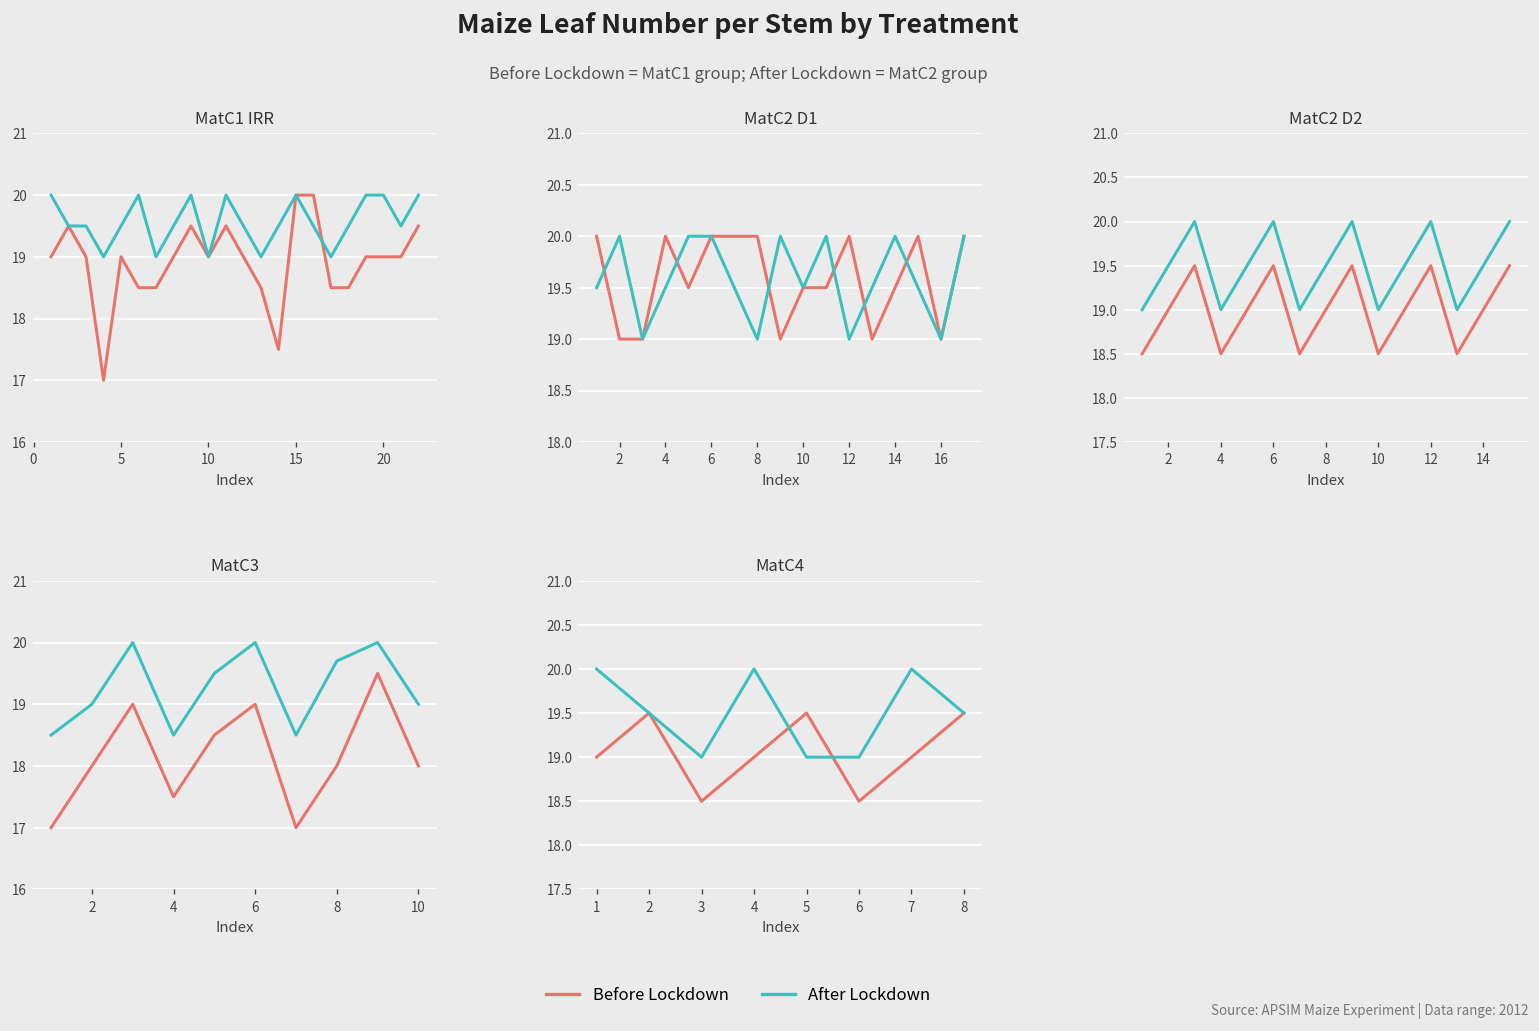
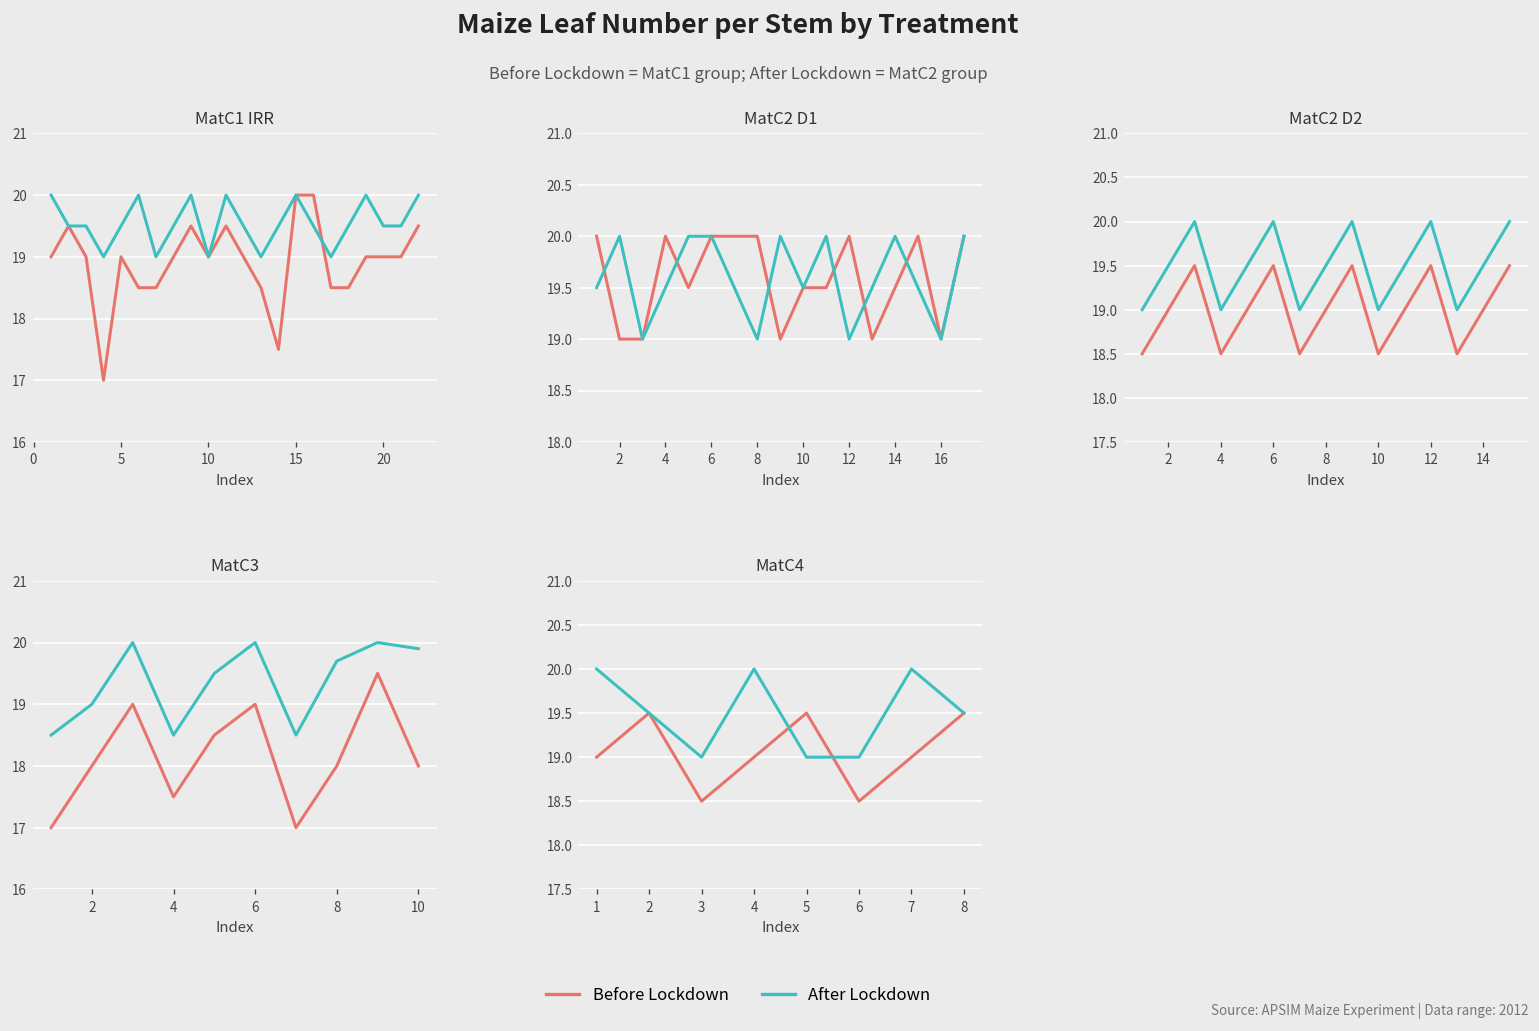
MatC1 IRR, After Lockdown, 20: 20.0 -> 19.5
MatC3, After Lockdown, 10: 19.0 -> 19.9
